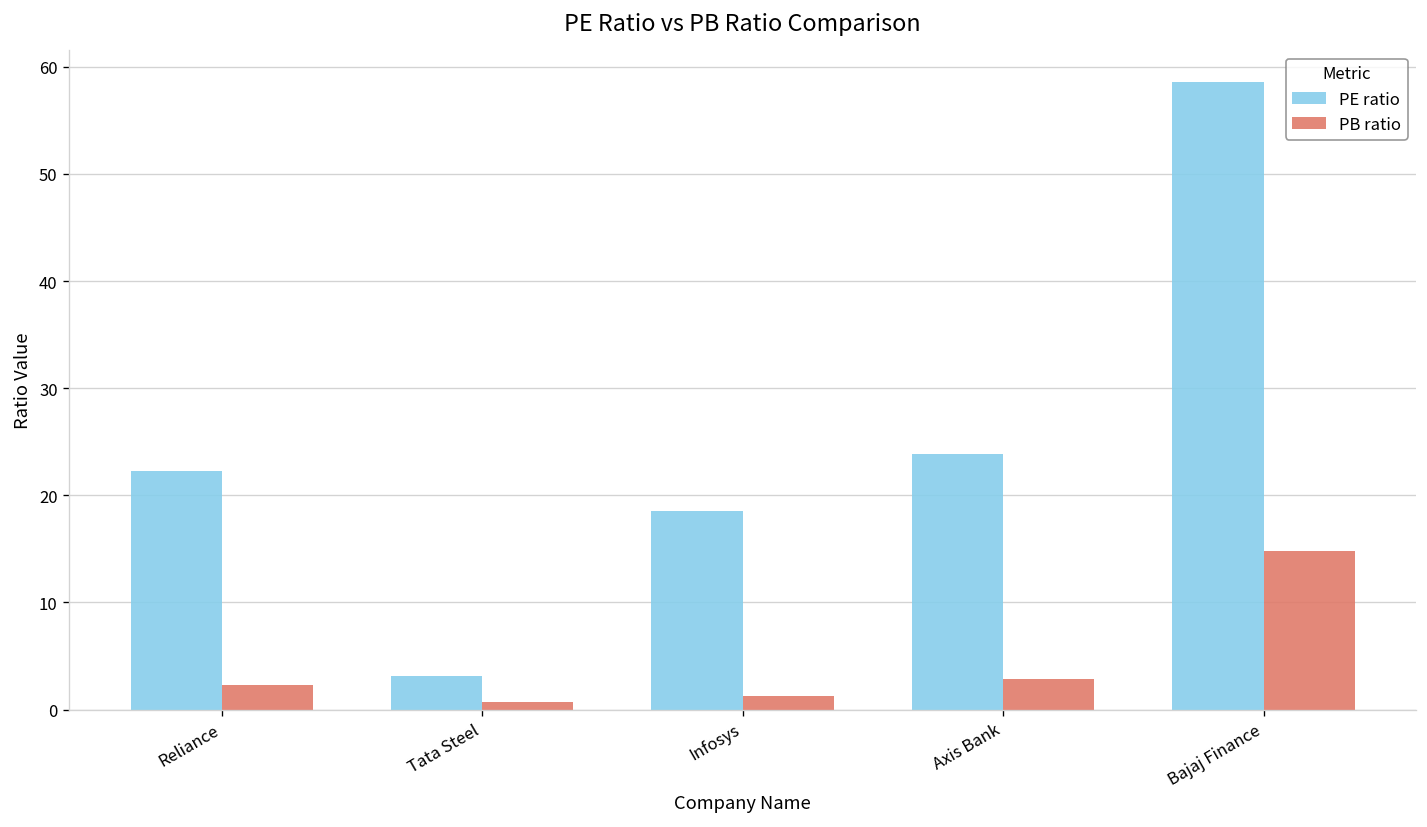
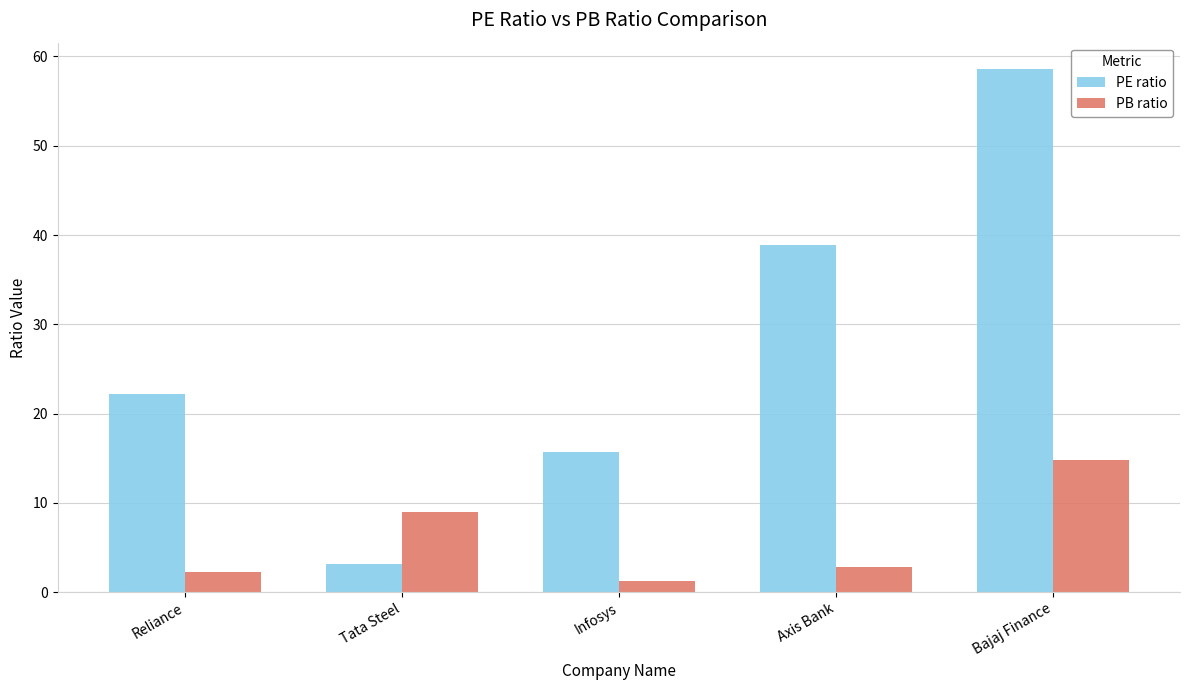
PB ratio, Tata Steel: 1 -> 9
PE ratio, Infosys: 19 -> 16
PE ratio, Axis Bank: 24 -> 39
